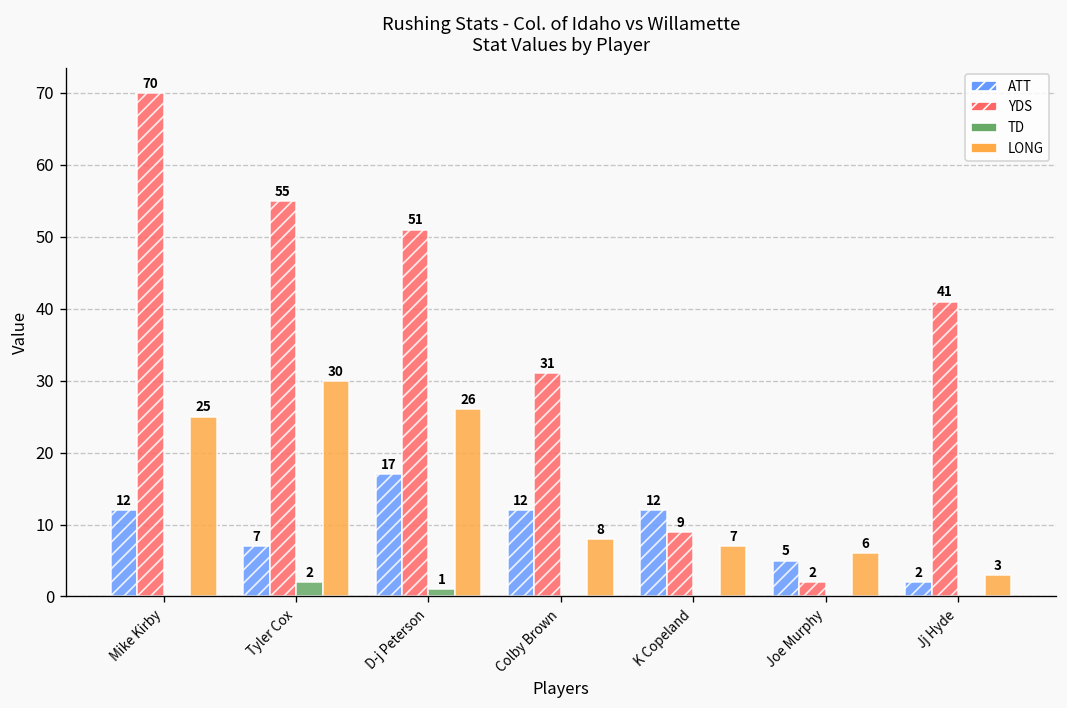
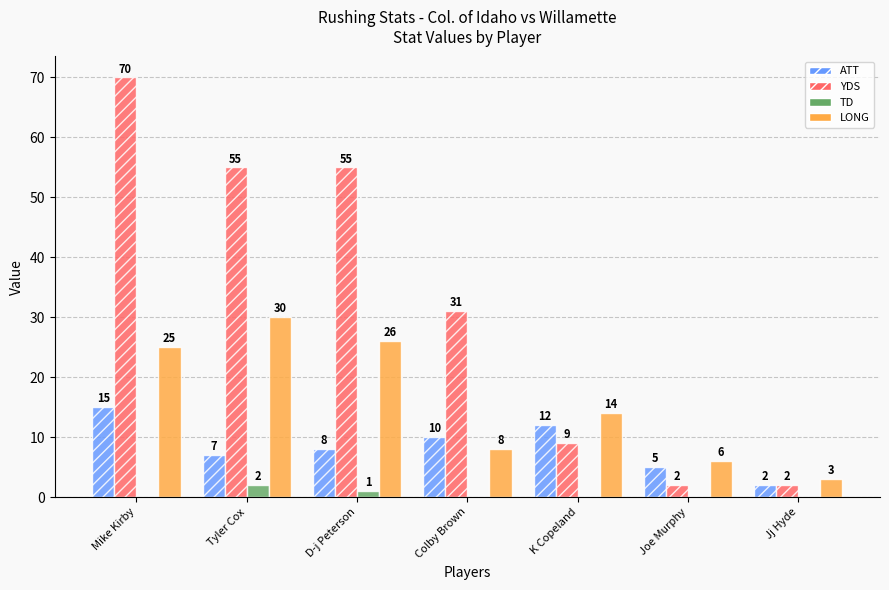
ATT, Mike Kirby: 12 -> 15
ATT, D-j Peterson: 17 -> 8
YDS, D-j Peterson: 51 -> 55
ATT, Colby Brown: 12 -> 10
LONG, K Copeland: 7 -> 14
YDS, Jj Hyde: 41 -> 2
